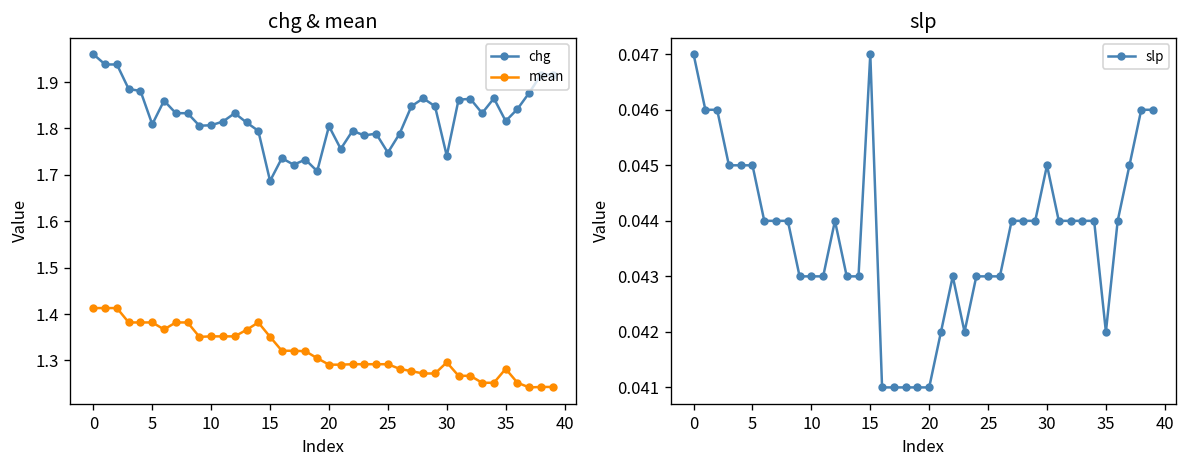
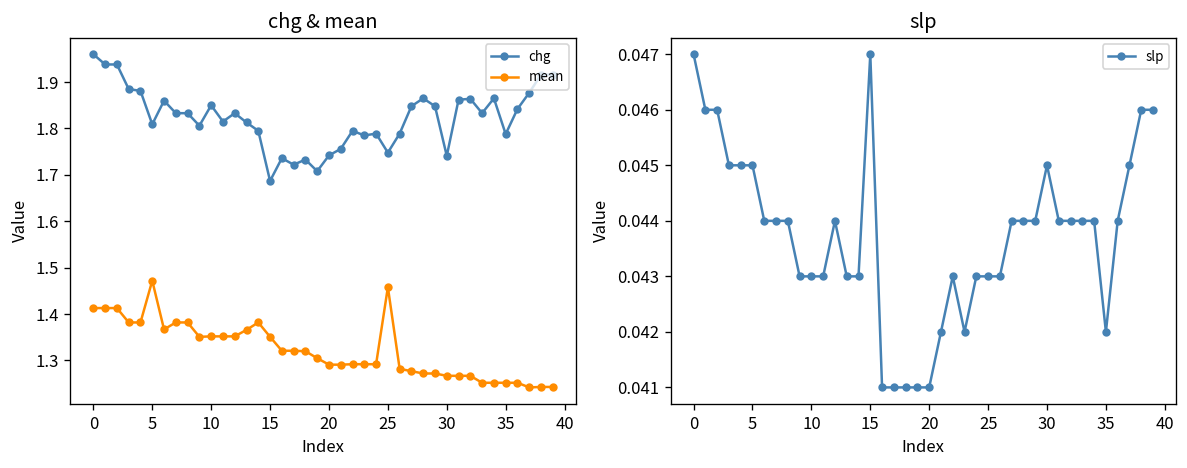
chg & mean, mean, 5: 1.38 -> 1.47
chg & mean, chg, 10: 1.81 -> 1.85
chg & mean, chg, 20: 1.81 -> 1.74
chg & mean, mean, 25: 1.29 -> 1.46
chg & mean, mean, 30: 1.30 -> 1.27
chg & mean, chg, 35: 1.82 -> 1.79
chg & mean, mean, 35: 1.28 -> 1.25
